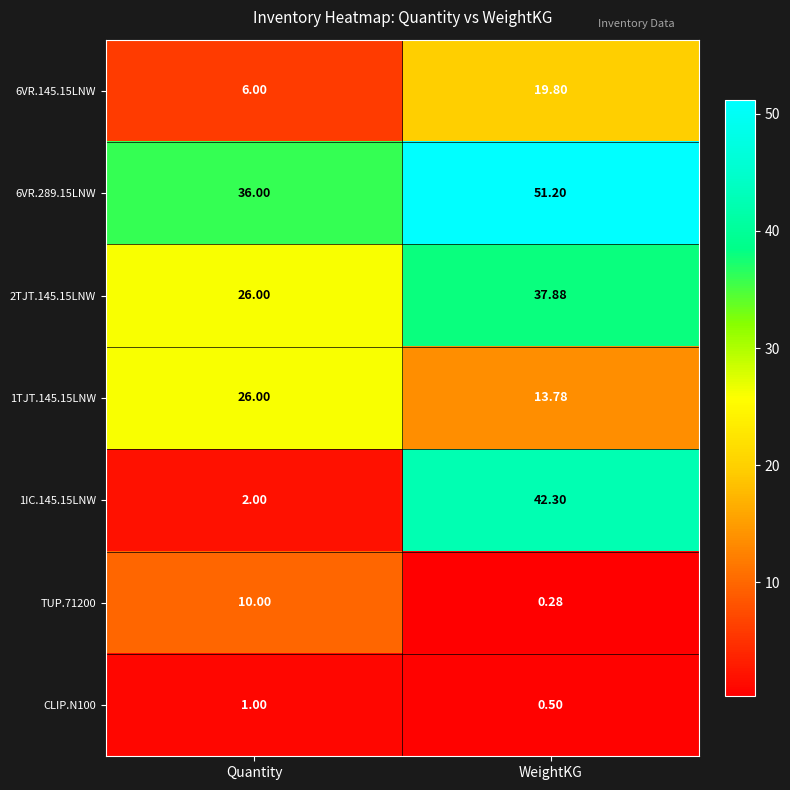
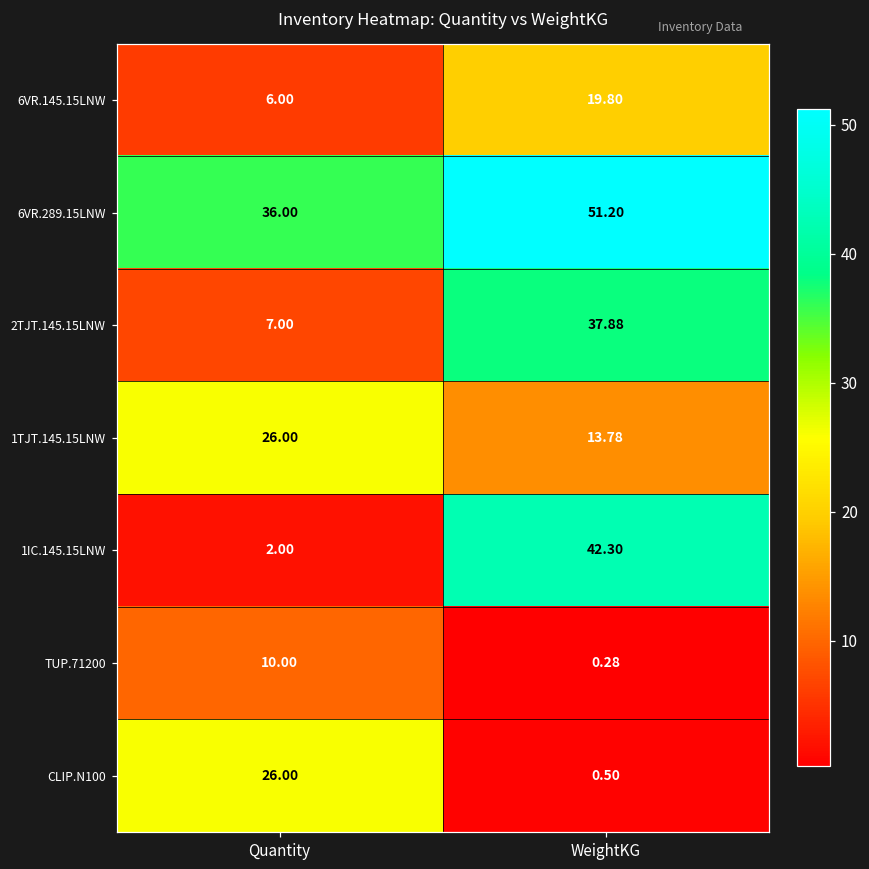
2TJT.145.15LNW, Quantity: 26.00 -> 7.00
CLIP.N100, Quantity: 1.00 -> 26.00
